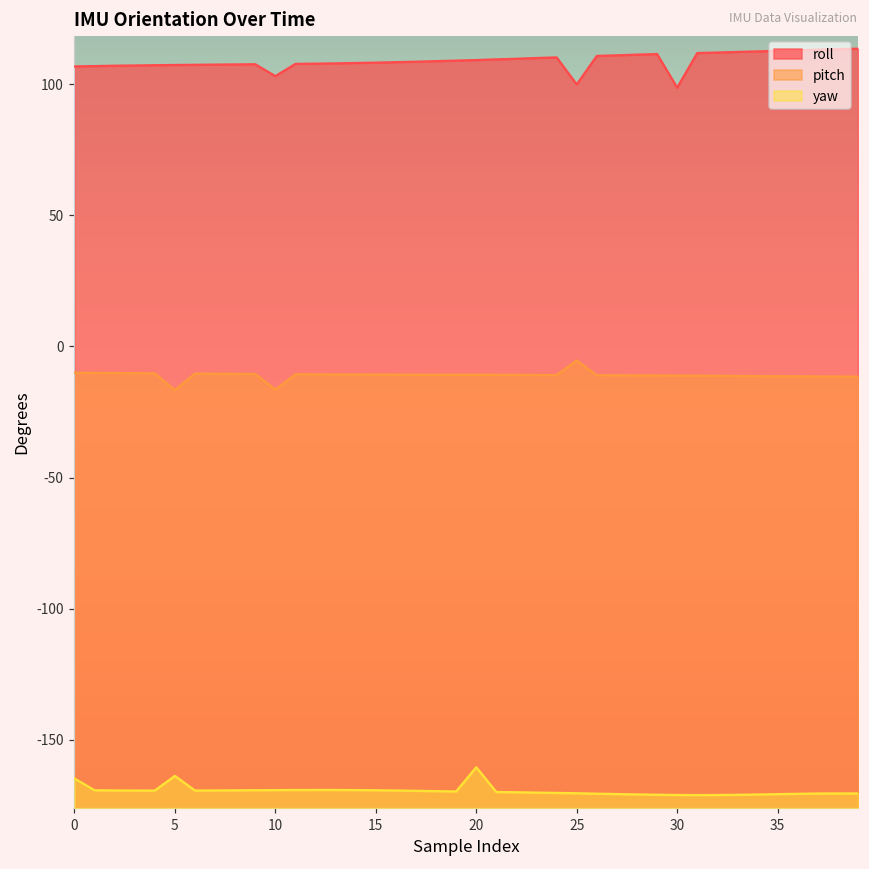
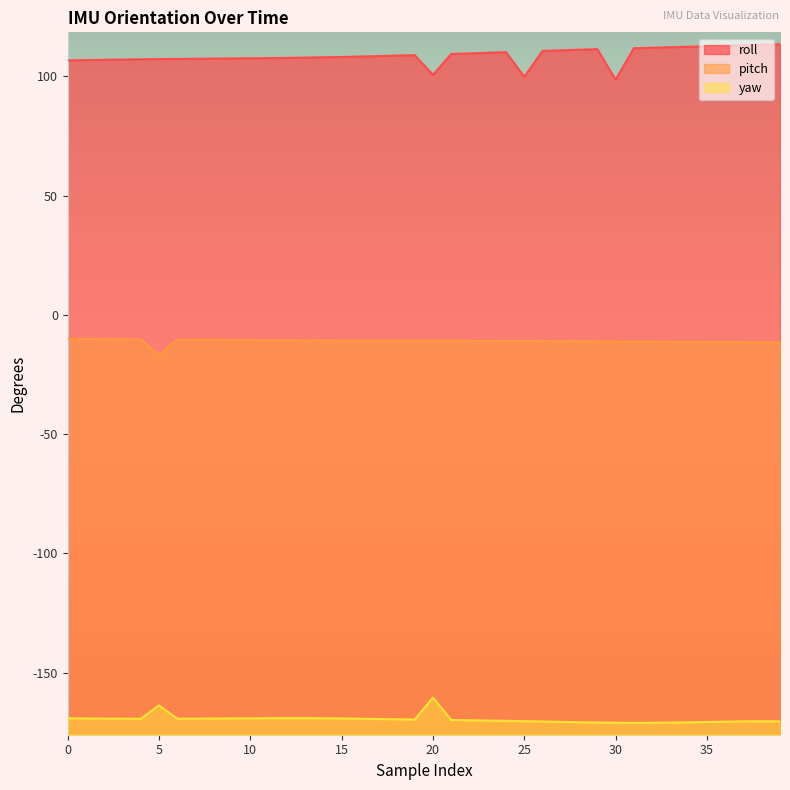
yaw, 0: -165 -> -169
roll, 10: 103 -> 108
pitch, 10: -16 -> -11
roll, 20: 109 -> 101
pitch, 25: -5 -> -11
